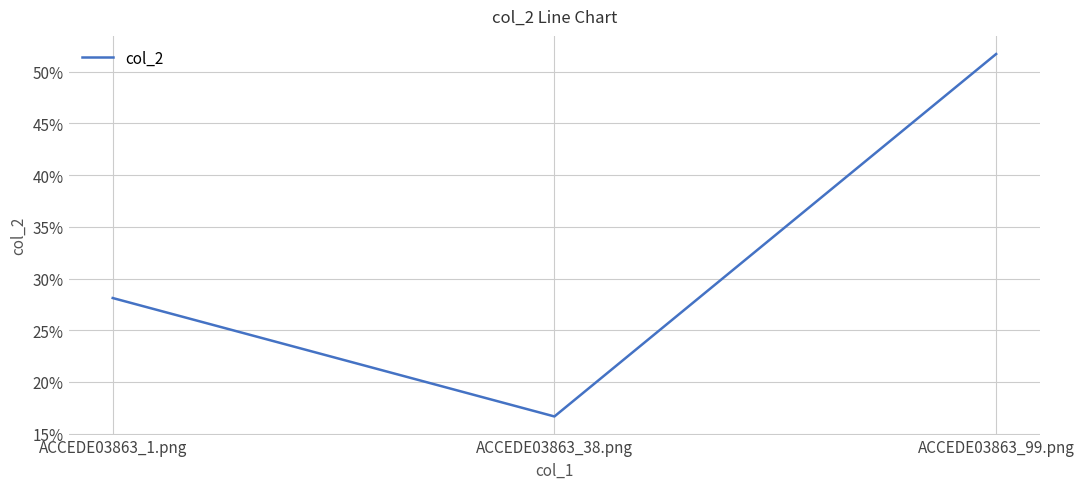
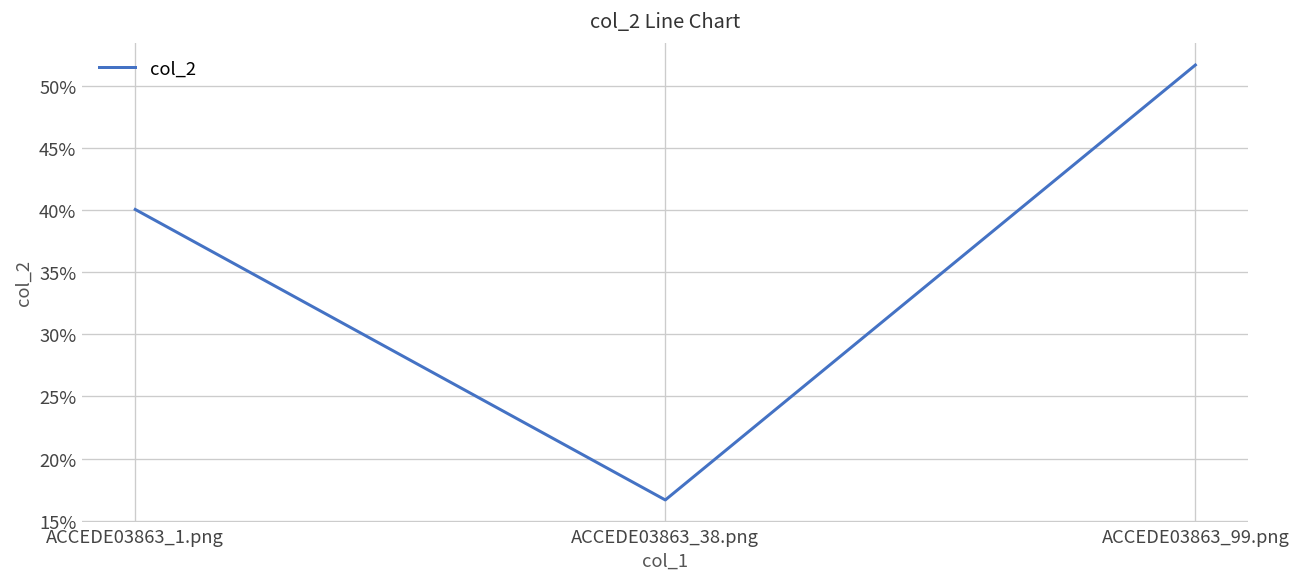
ACCEDE03863_1.png: 28.1% -> 40.1%
